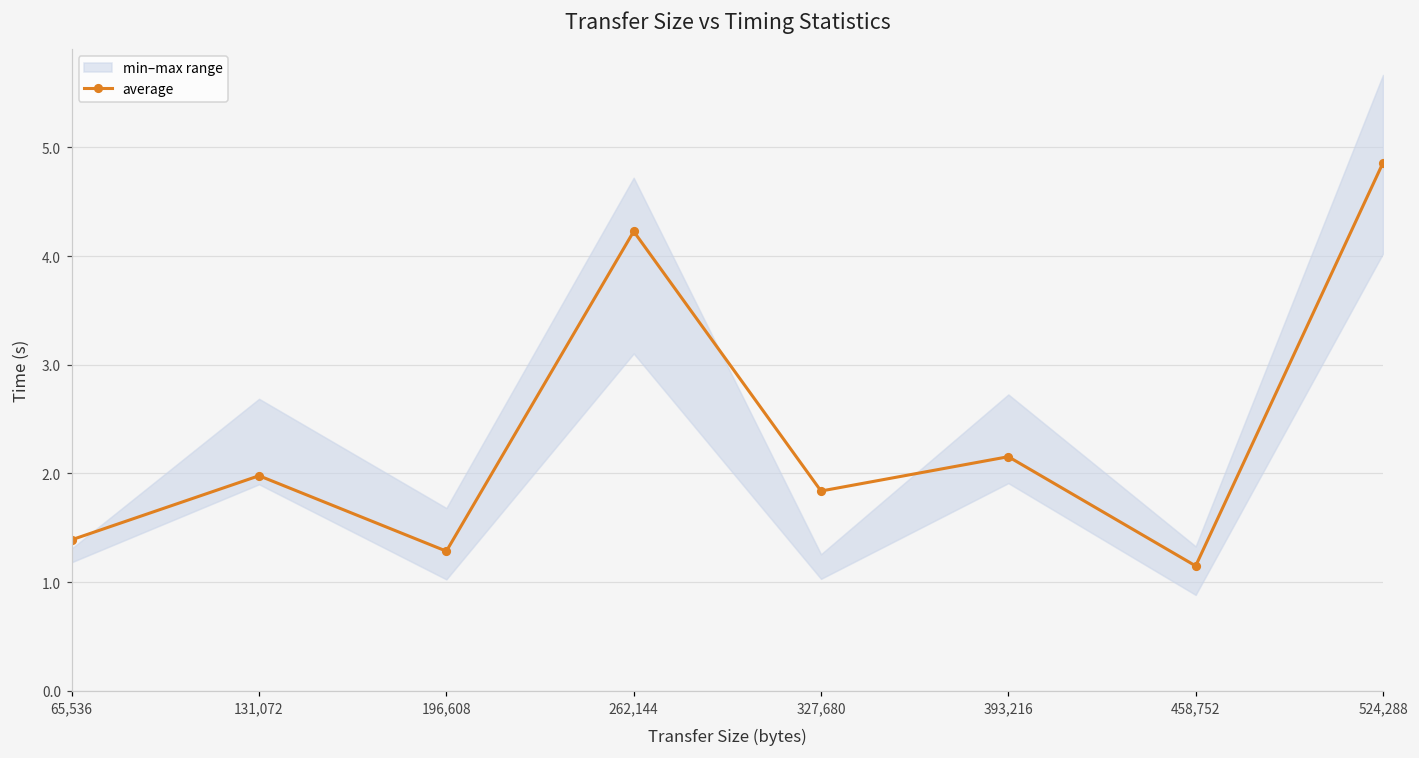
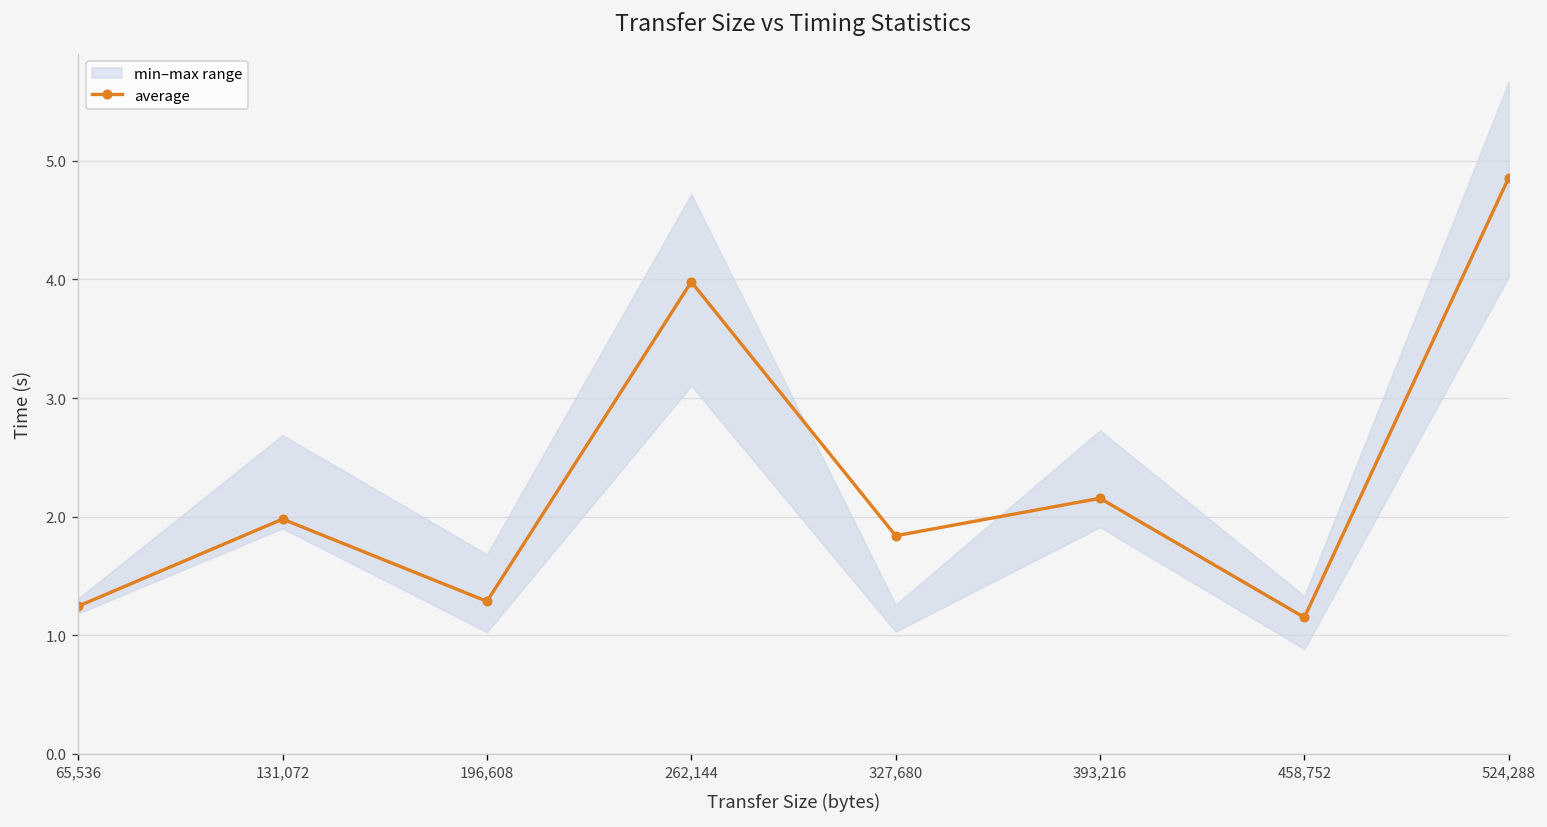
average, 65,536: 1.4 -> 1.2
average, 262,144: 4.2 -> 4.0
